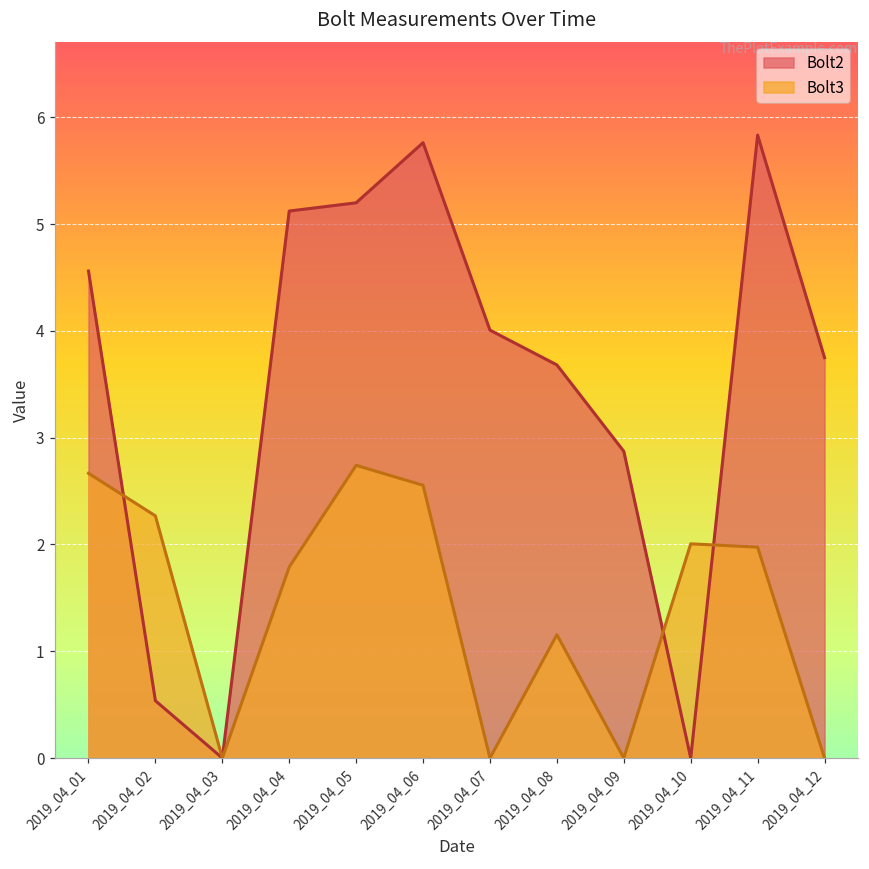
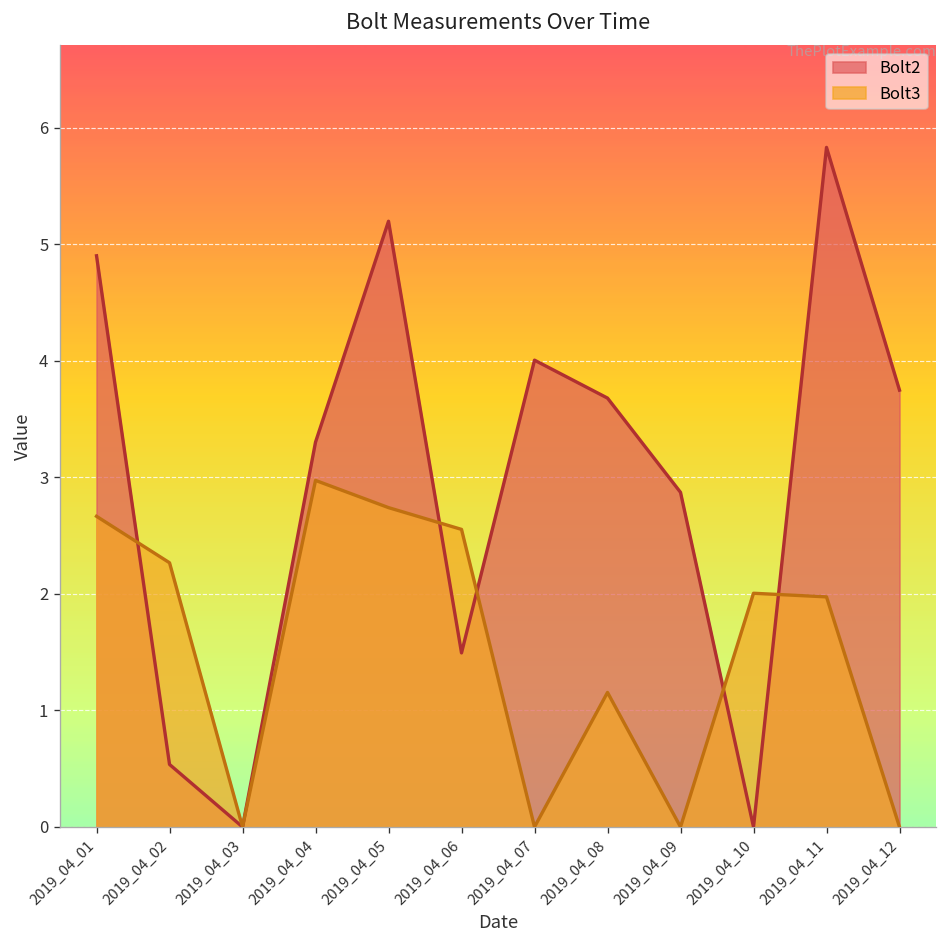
Bolt2, 2019_04_01: 4.6 -> 4.9
Bolt2, 2019_04_04: 5.1 -> 3.3
Bolt3, 2019_04_04: 1.8 -> 3.0
Bolt2, 2019_04_06: 5.8 -> 1.5
